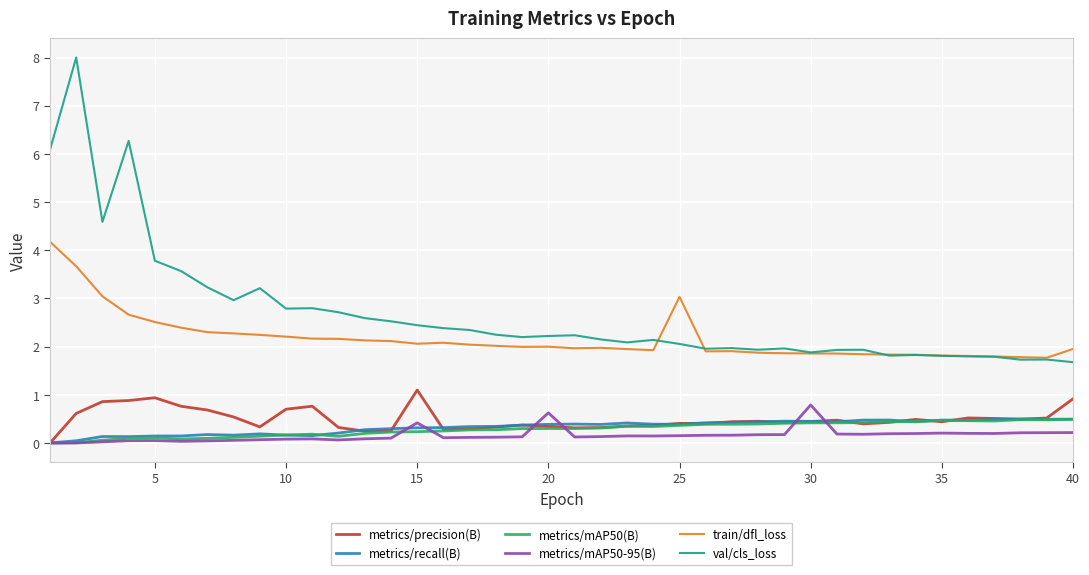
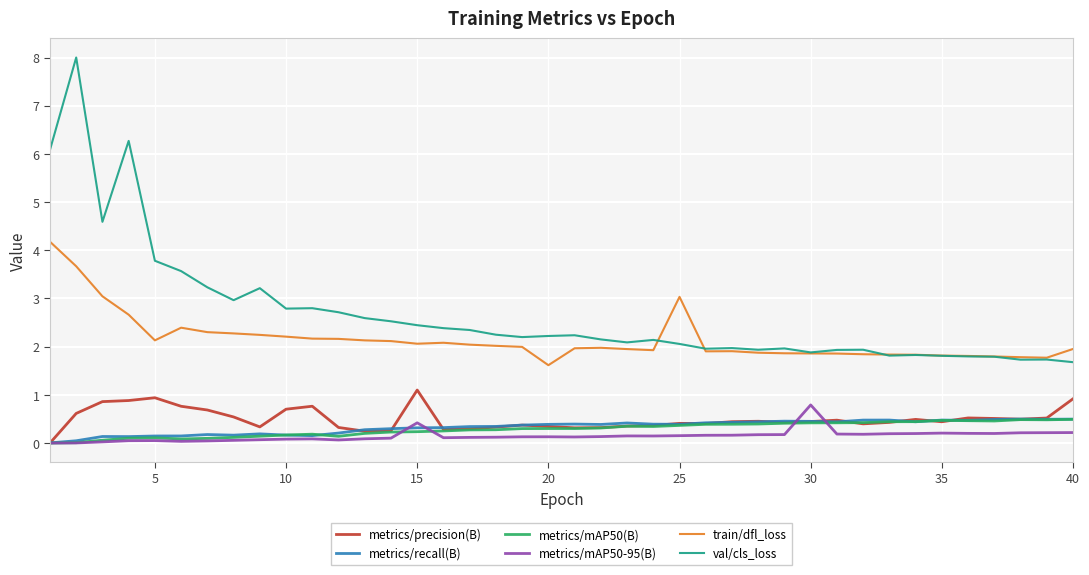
train/dfl_loss, 5: 2.5 -> 2.1
metrics/mAP50-95(B), 20: 0.6 -> 0.1
train/dfl_loss, 20: 2.0 -> 1.6
